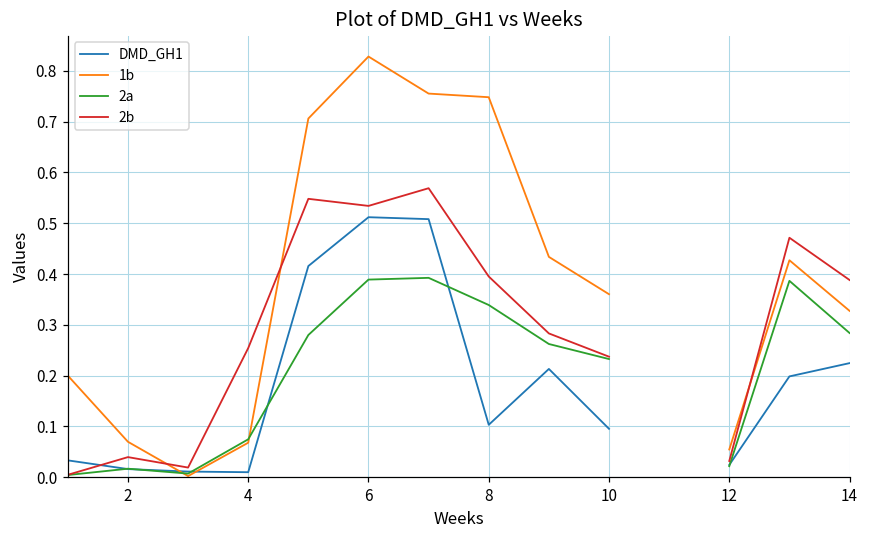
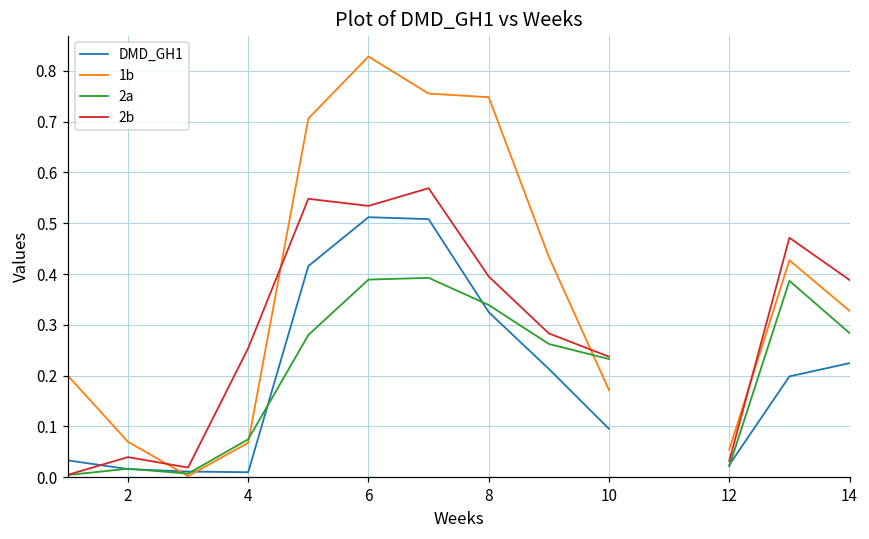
DMD_GH1, 8: 0.10 -> 0.32
1b, 10: 0.36 -> 0.17
